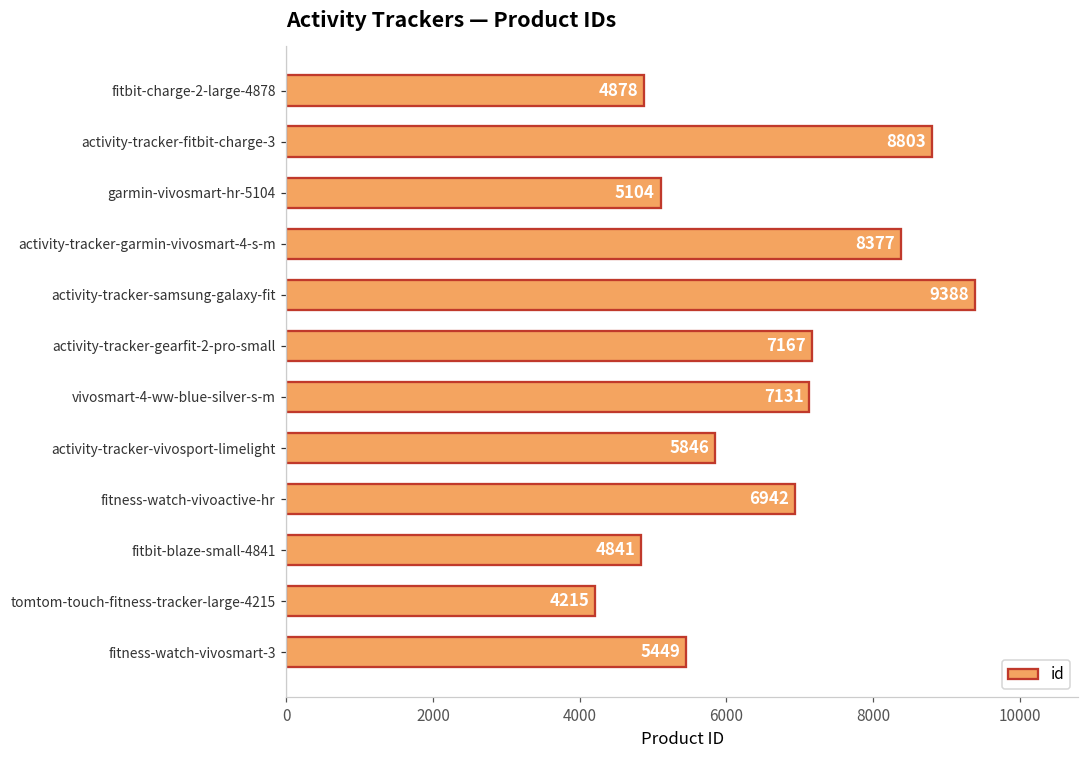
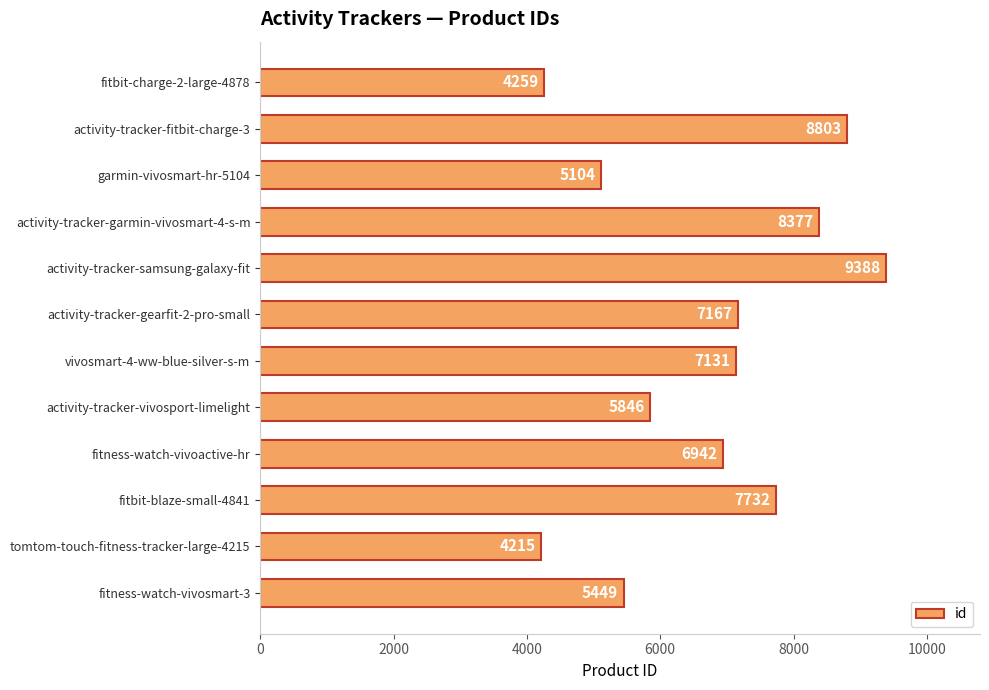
fitbit-charge-2-large-4878: 4878 -> 4259
fitbit-blaze-small-4841: 4841 -> 7732
